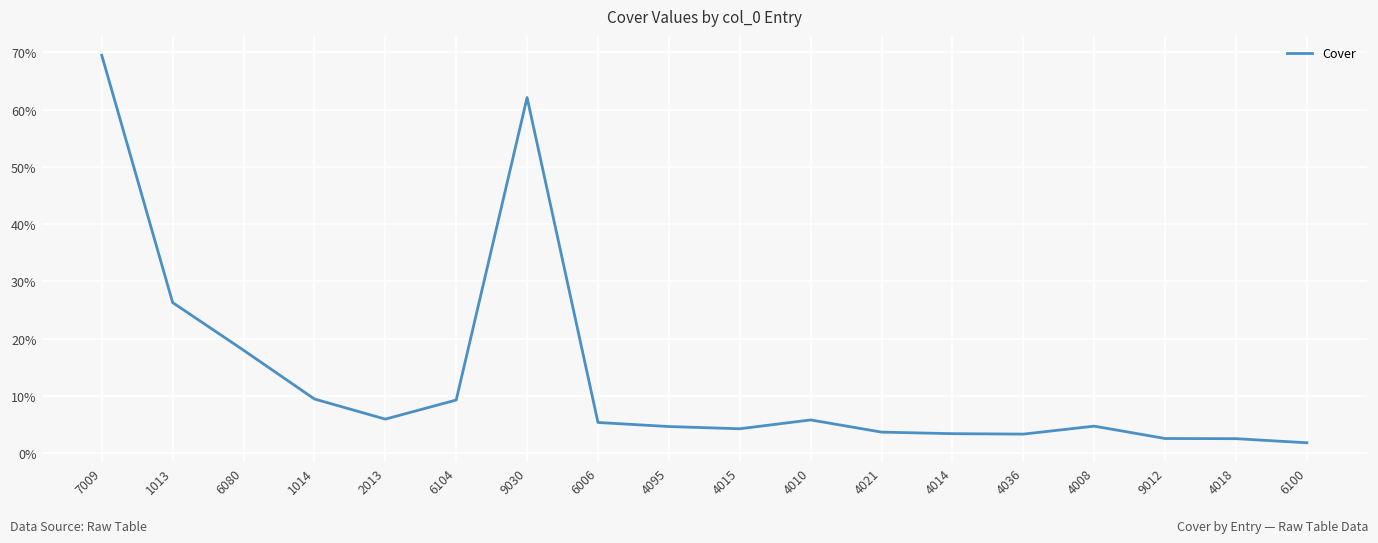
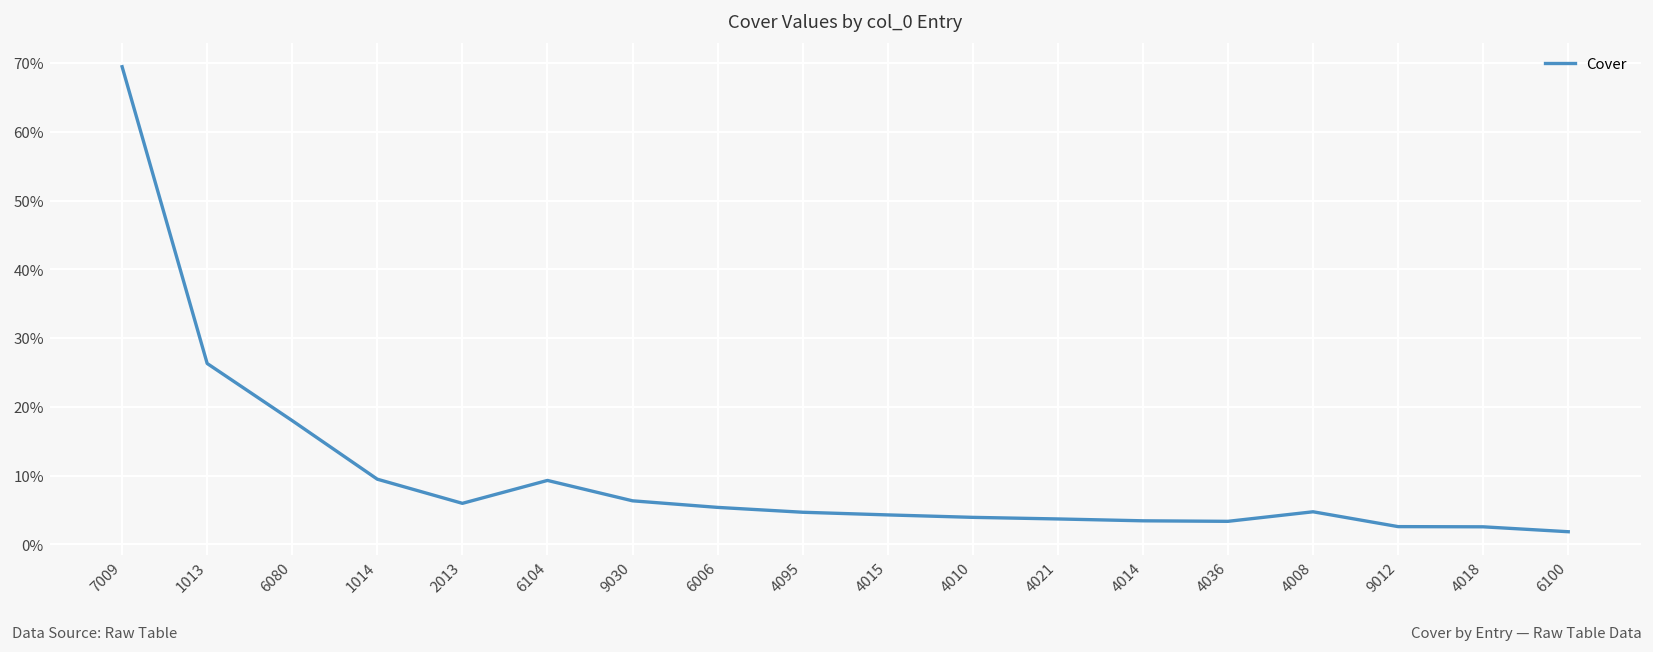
9030: 62% -> 6%
4010: 6% -> 4%
